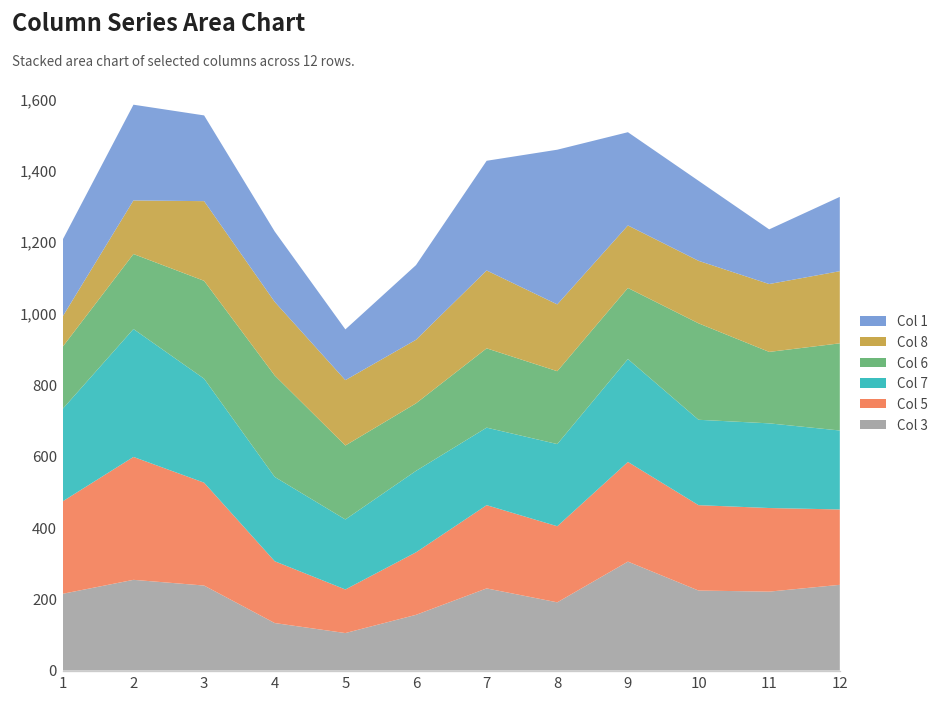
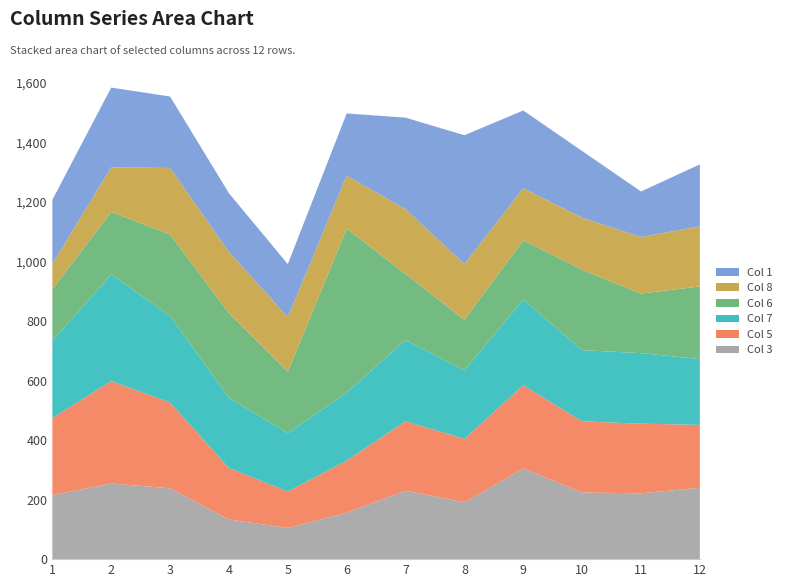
Col 1, 5: 140 -> 180
Col 6, 6: 190 -> 550
Col 7, 7: 220 -> 270
Col 6, 8: 200 -> 170
